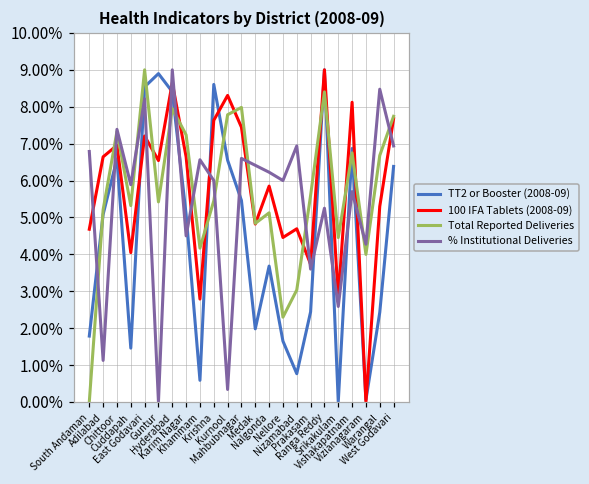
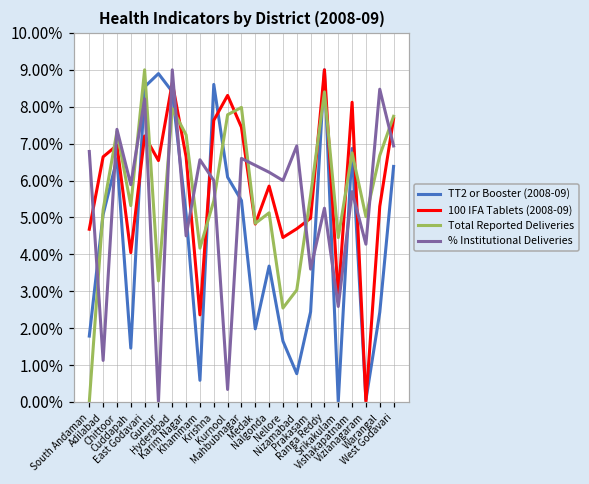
Total Reported Deliveries, Guntur: 5.4% -> 3.3%
100 IFA Tablets (2008-09), Khammam: 2.8% -> 2.4%
TT2 or Booster (2008-09), Kurnool: 6.6% -> 6.1%
Total Reported Deliveries, Nellore: 2.3% -> 2.5%
100 IFA Tablets (2008-09), Prakasam: 3.7% -> 5.0%
Total Reported Deliveries, Vizianagaram: 4.0% -> 5.0%
